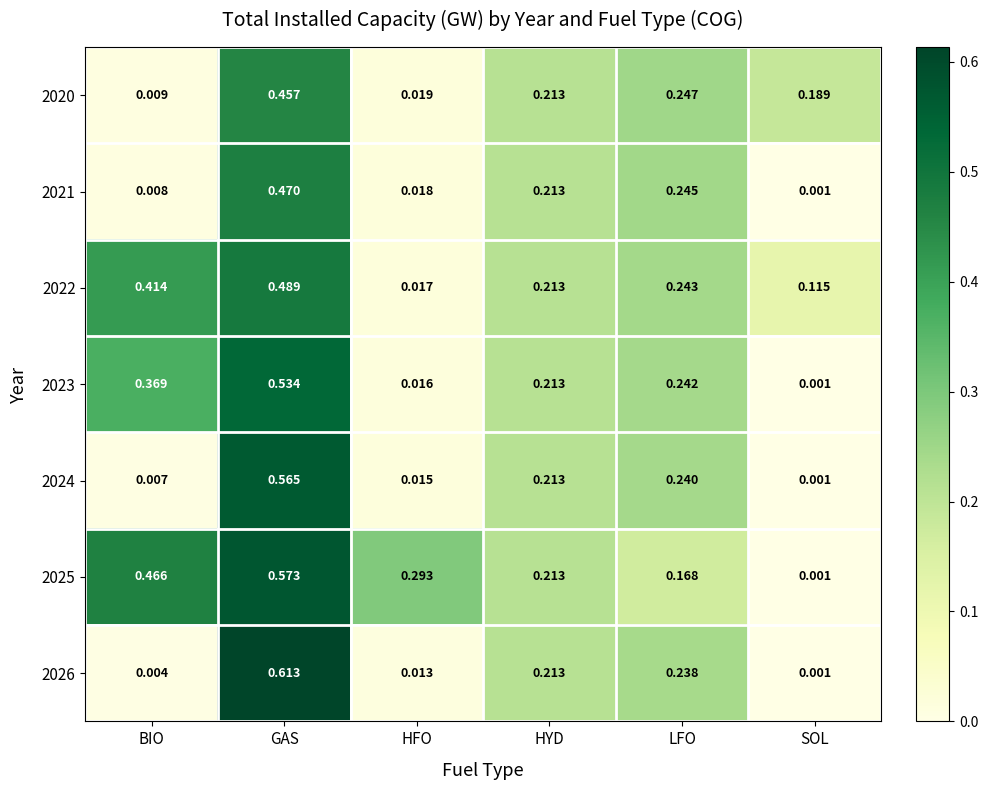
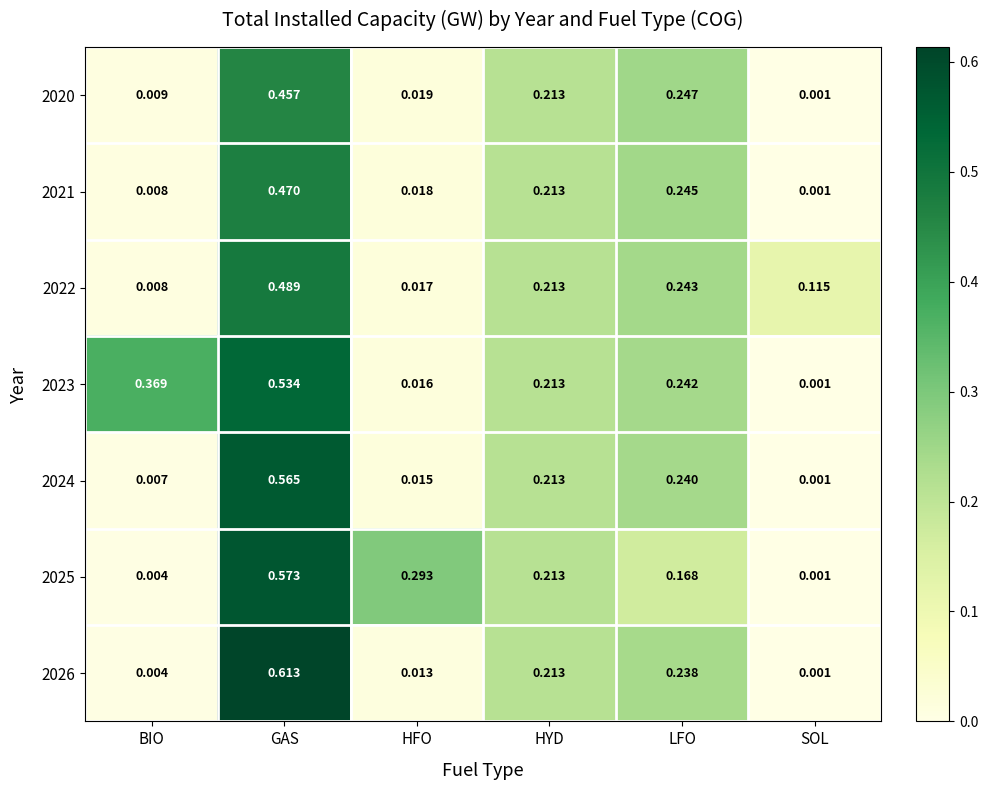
2020, SOL: 0.189 -> 0.001
2022, BIO: 0.414 -> 0.008
2025, BIO: 0.466 -> 0.004
